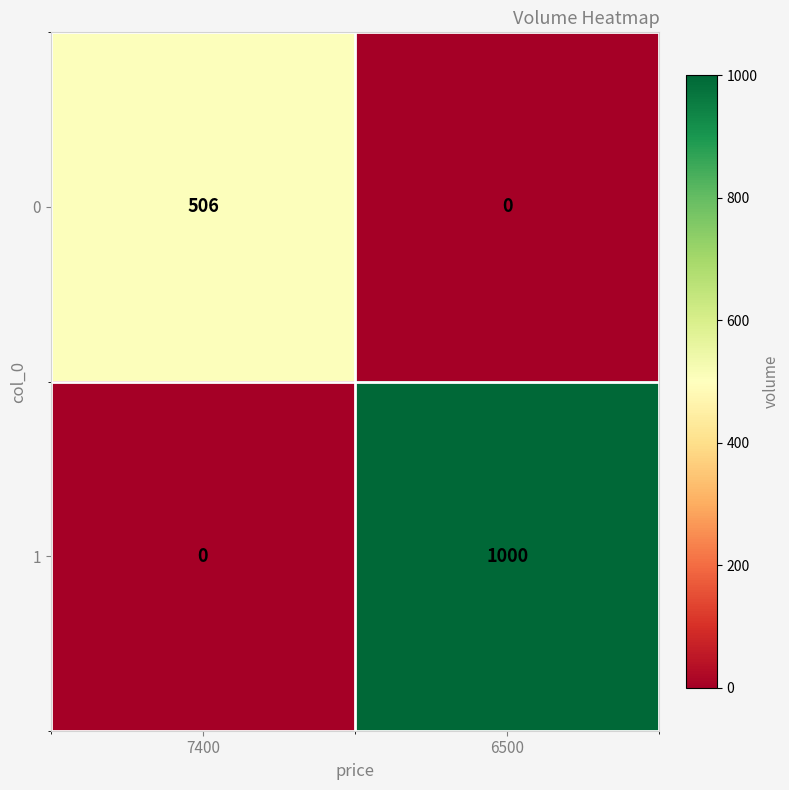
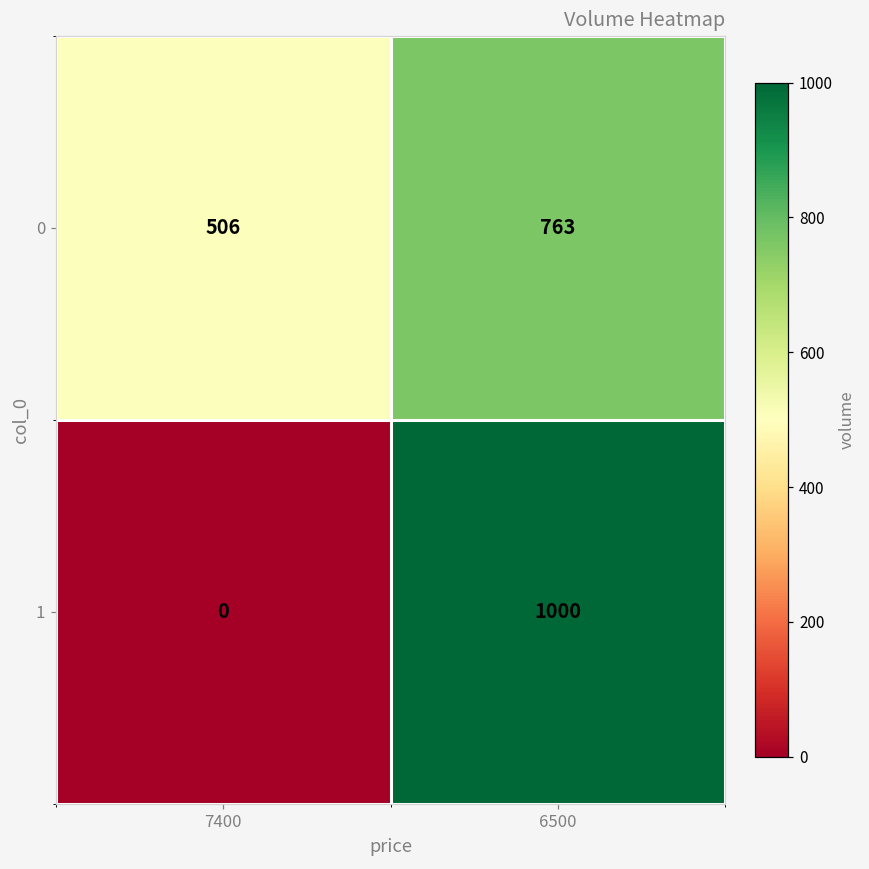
0, 6500: 0 -> 763
